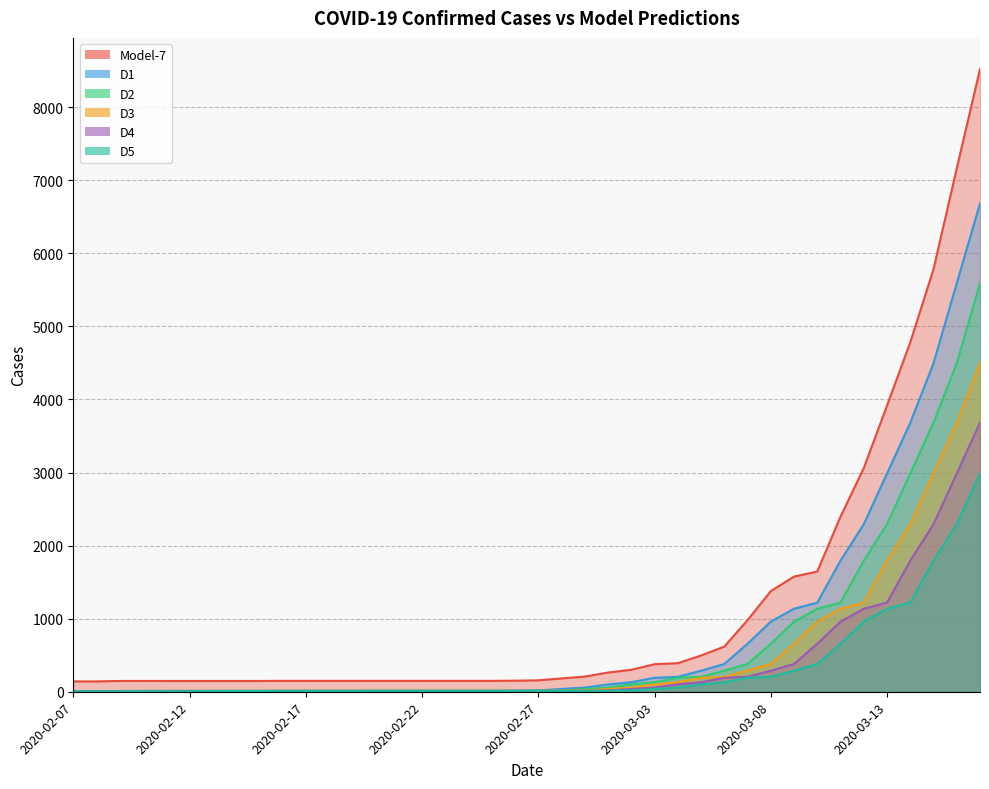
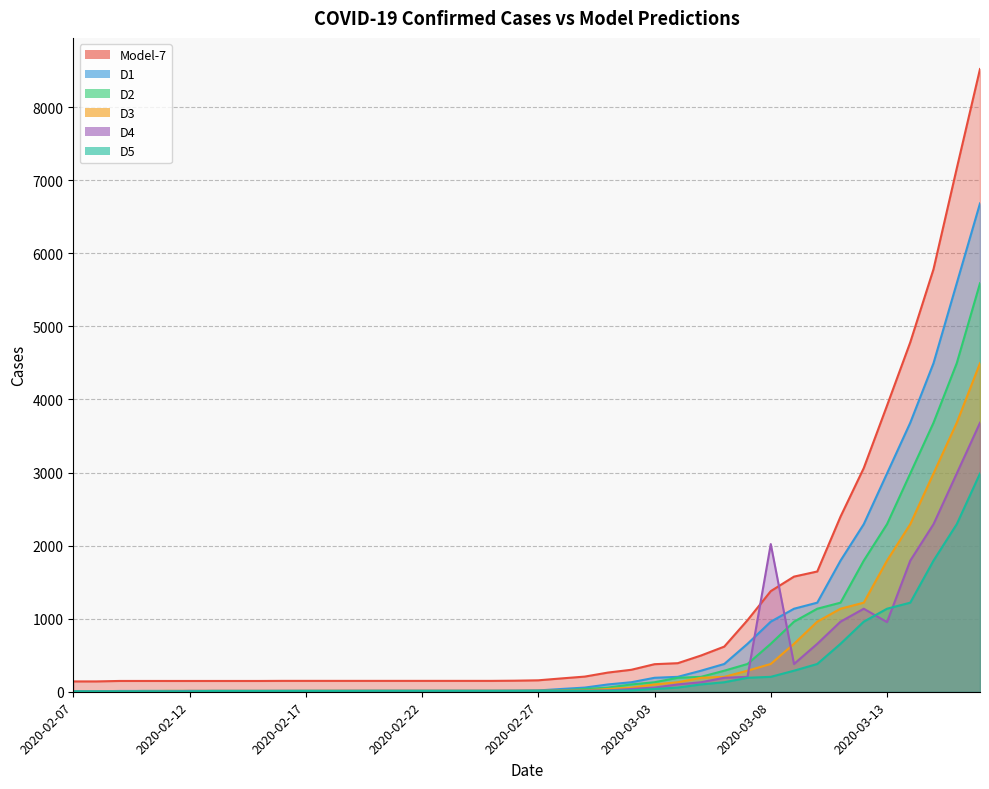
D4, 2020-03-08: 300 -> 2000
D4, 2020-03-13: 1200 -> 1000
